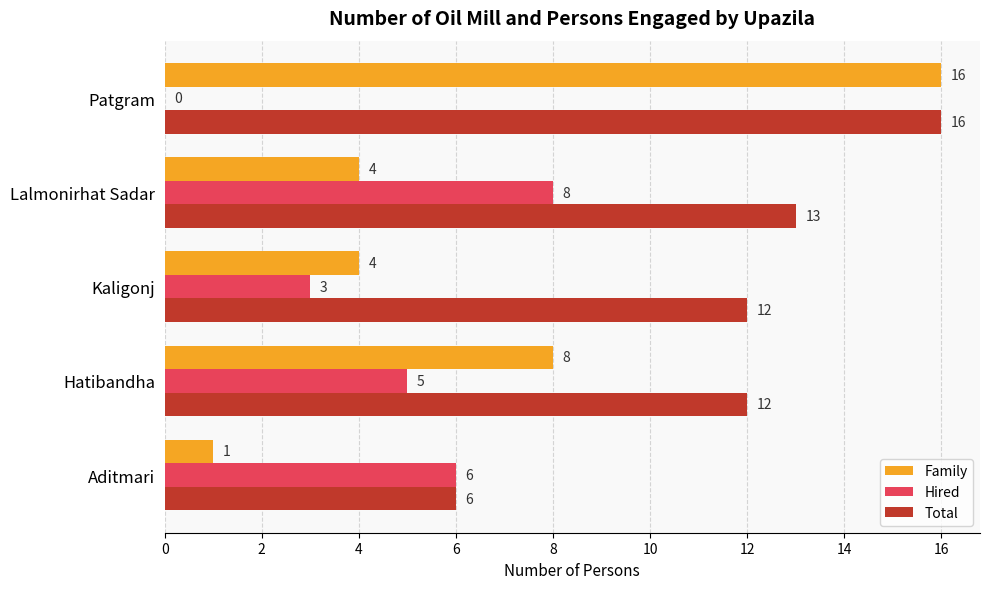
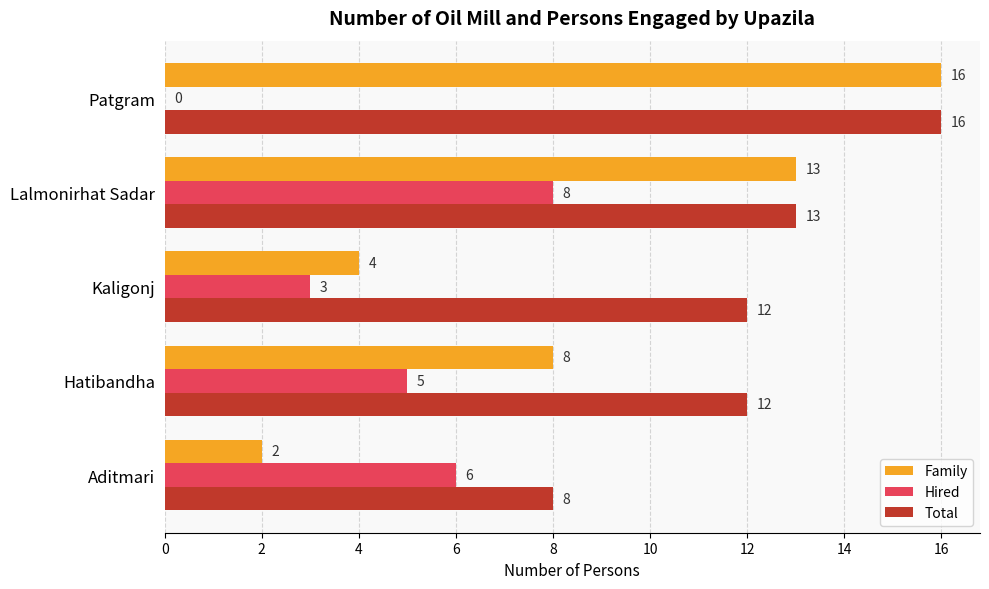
Family, Lalmonirhat Sadar: 4 -> 13
Family, Aditmari: 1 -> 2
Total, Aditmari: 6 -> 8
